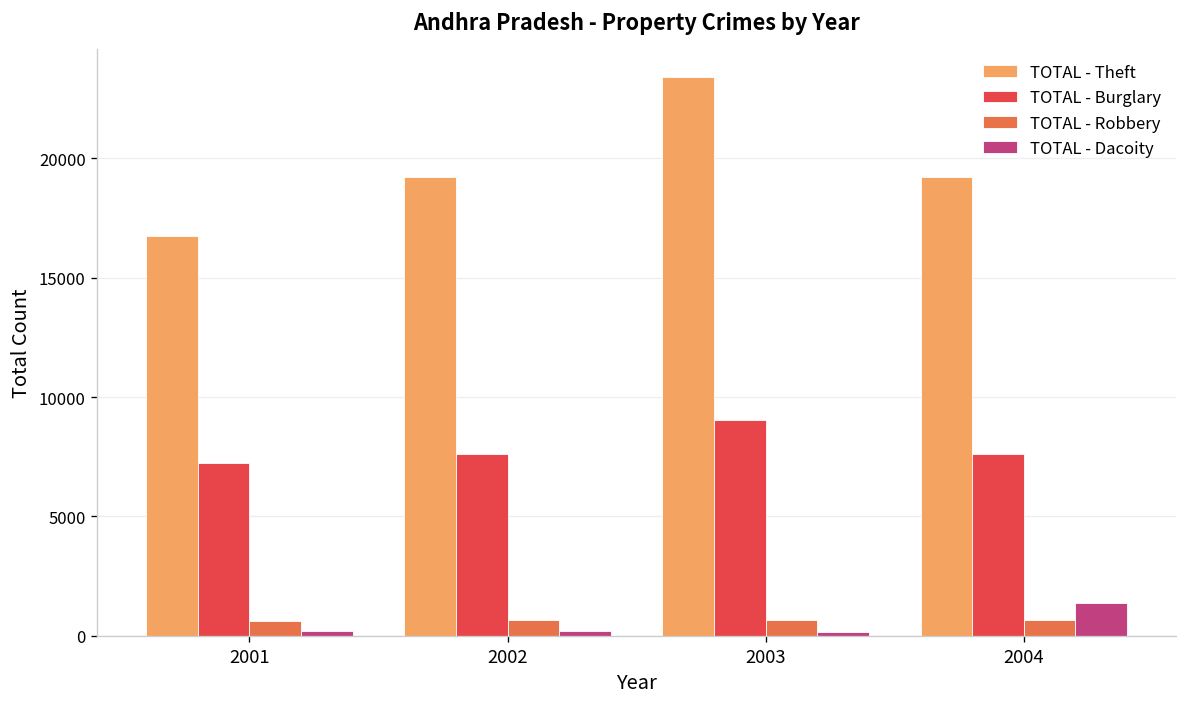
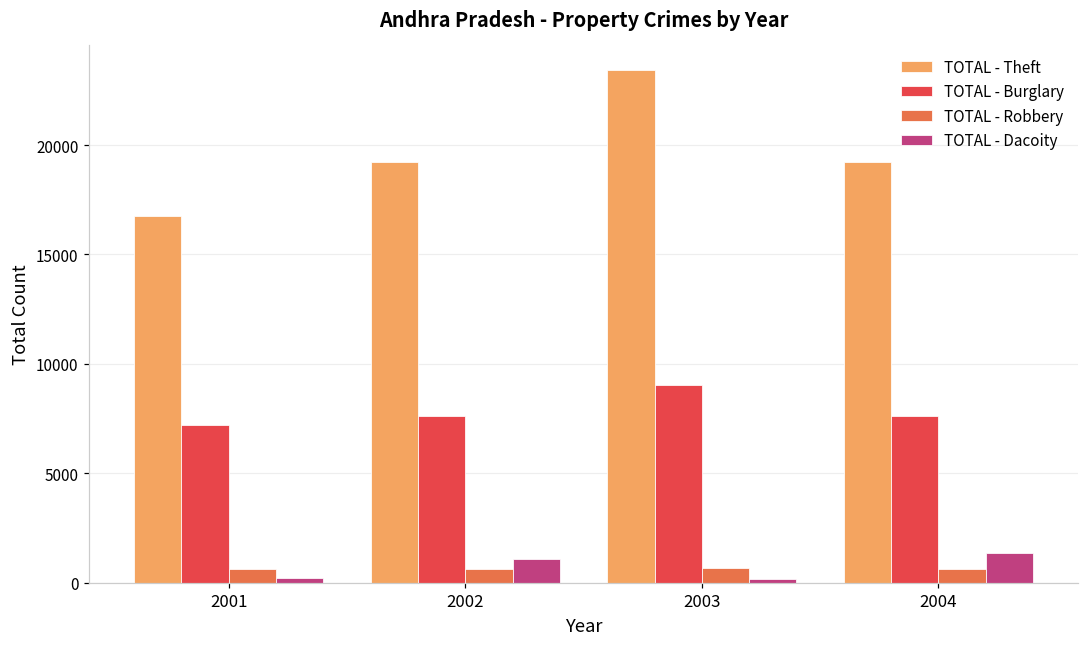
TOTAL - Dacoity, 2002: 200 -> 1100
